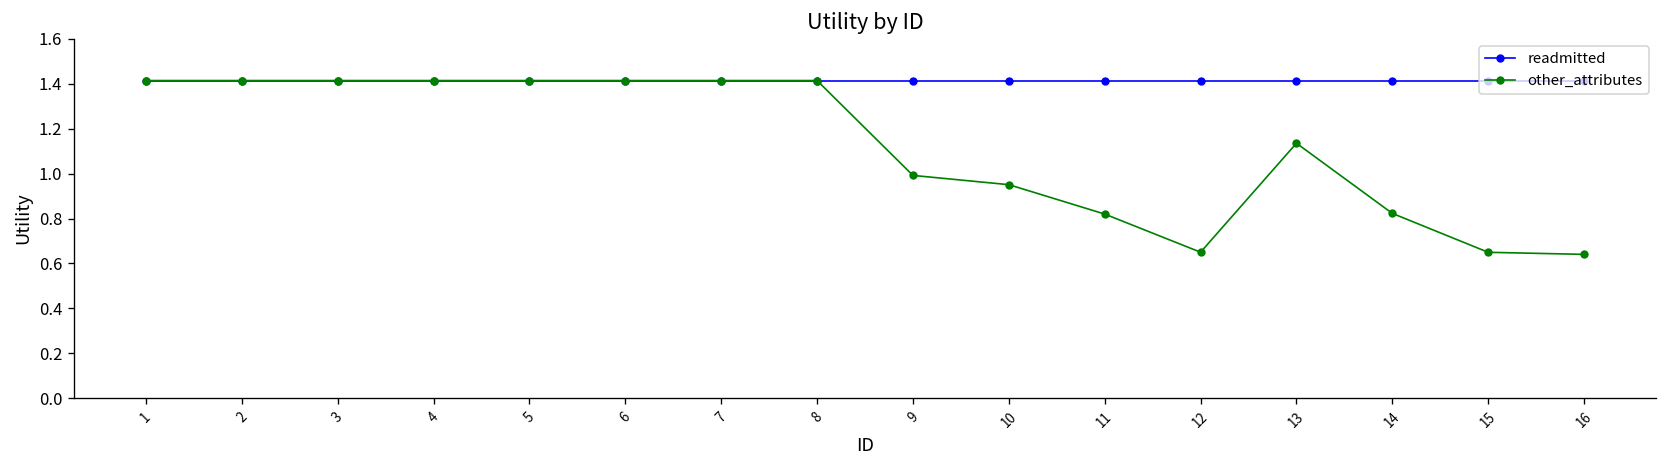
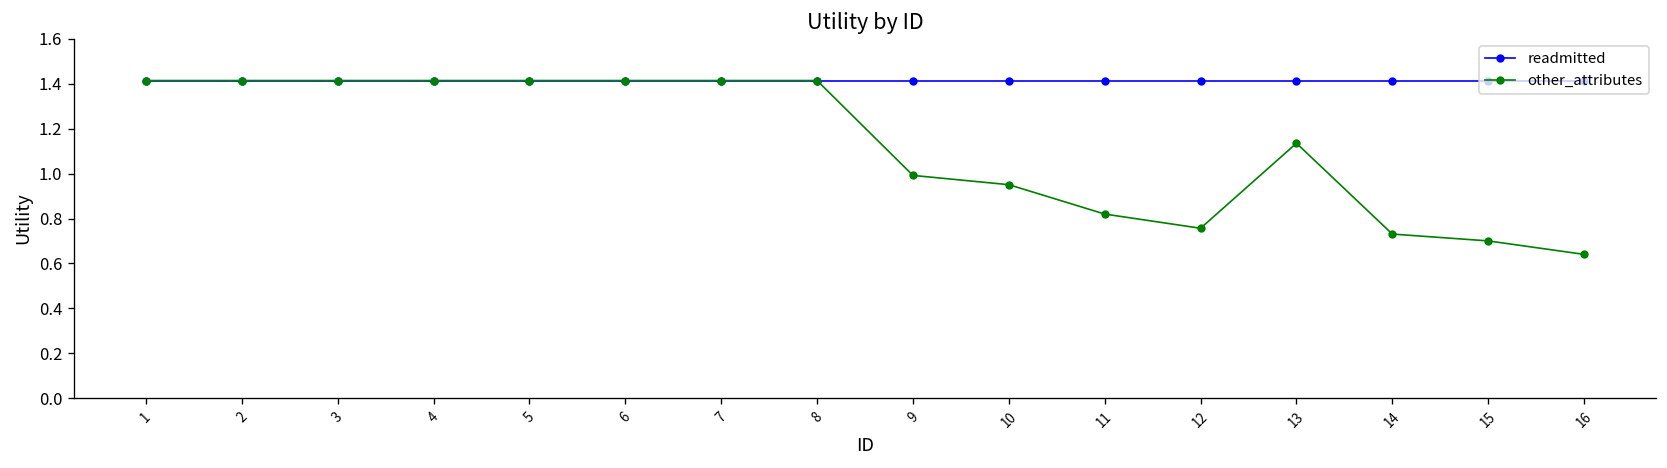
other_attributes, 12: 0.65 -> 0.76
other_attributes, 14: 0.82 -> 0.73
other_attributes, 15: 0.65 -> 0.70
